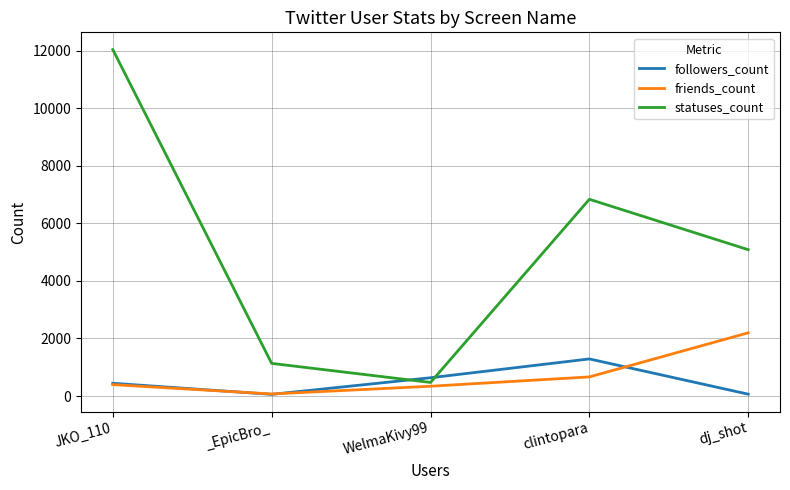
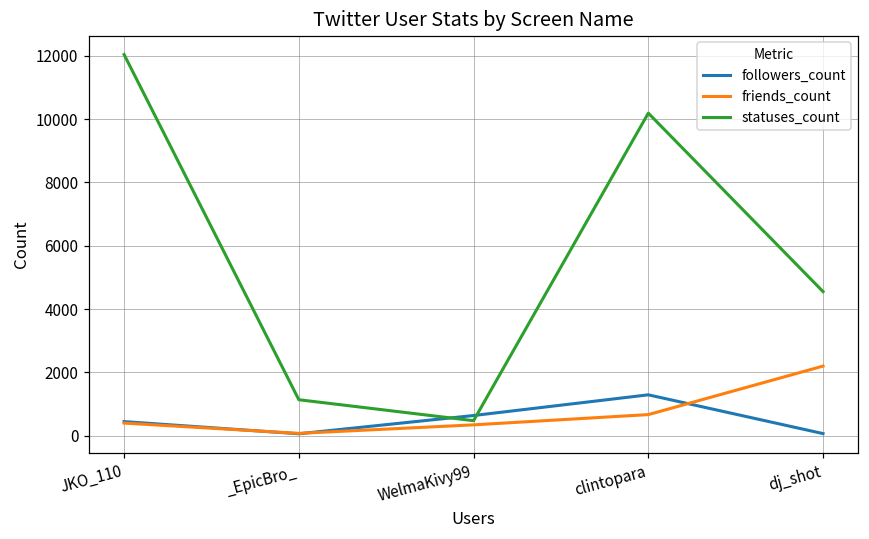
statuses_count, clintopara: 6800 -> 10200
statuses_count, dj_shot: 5100 -> 4600
